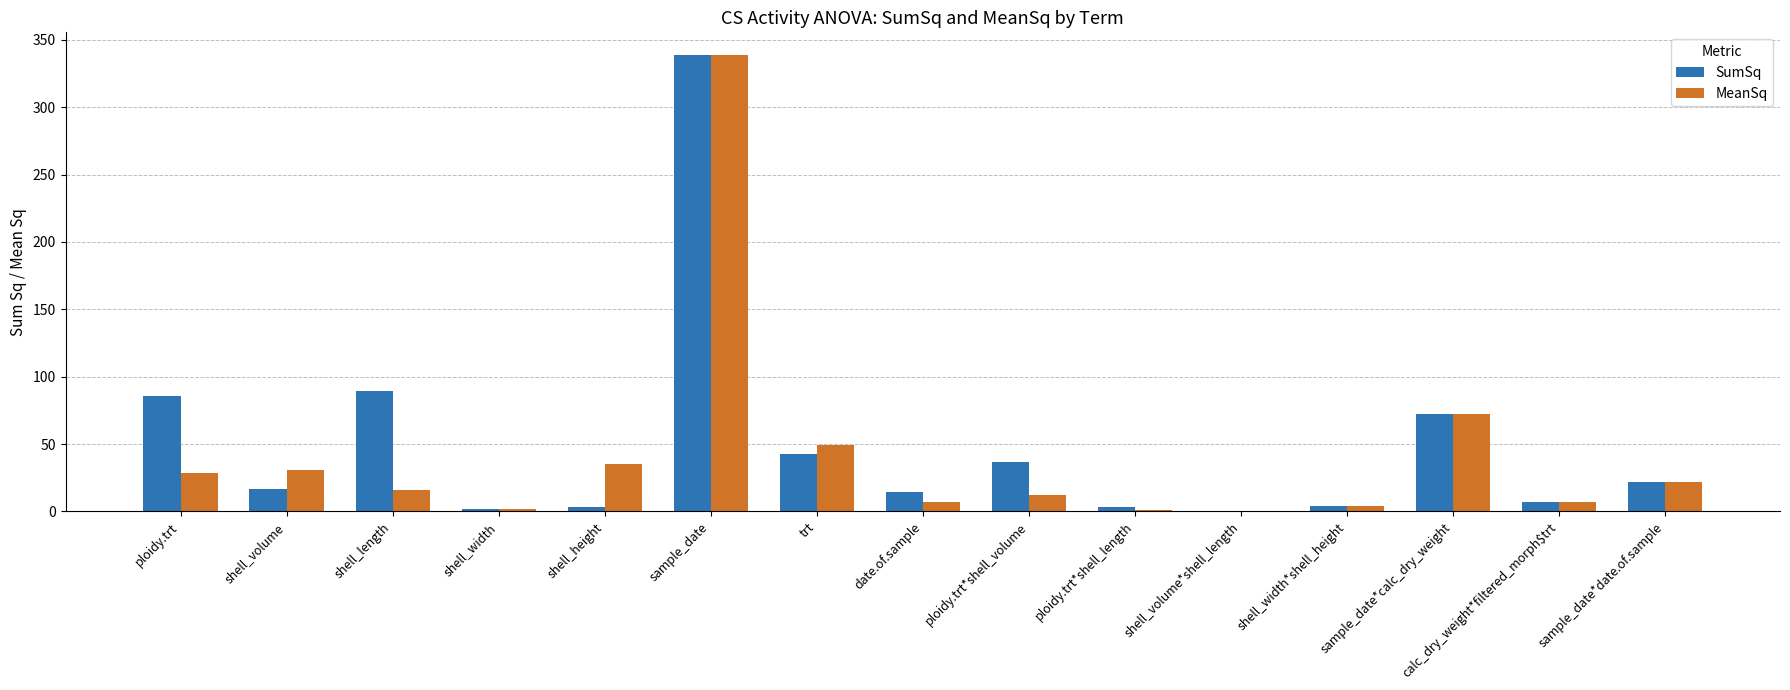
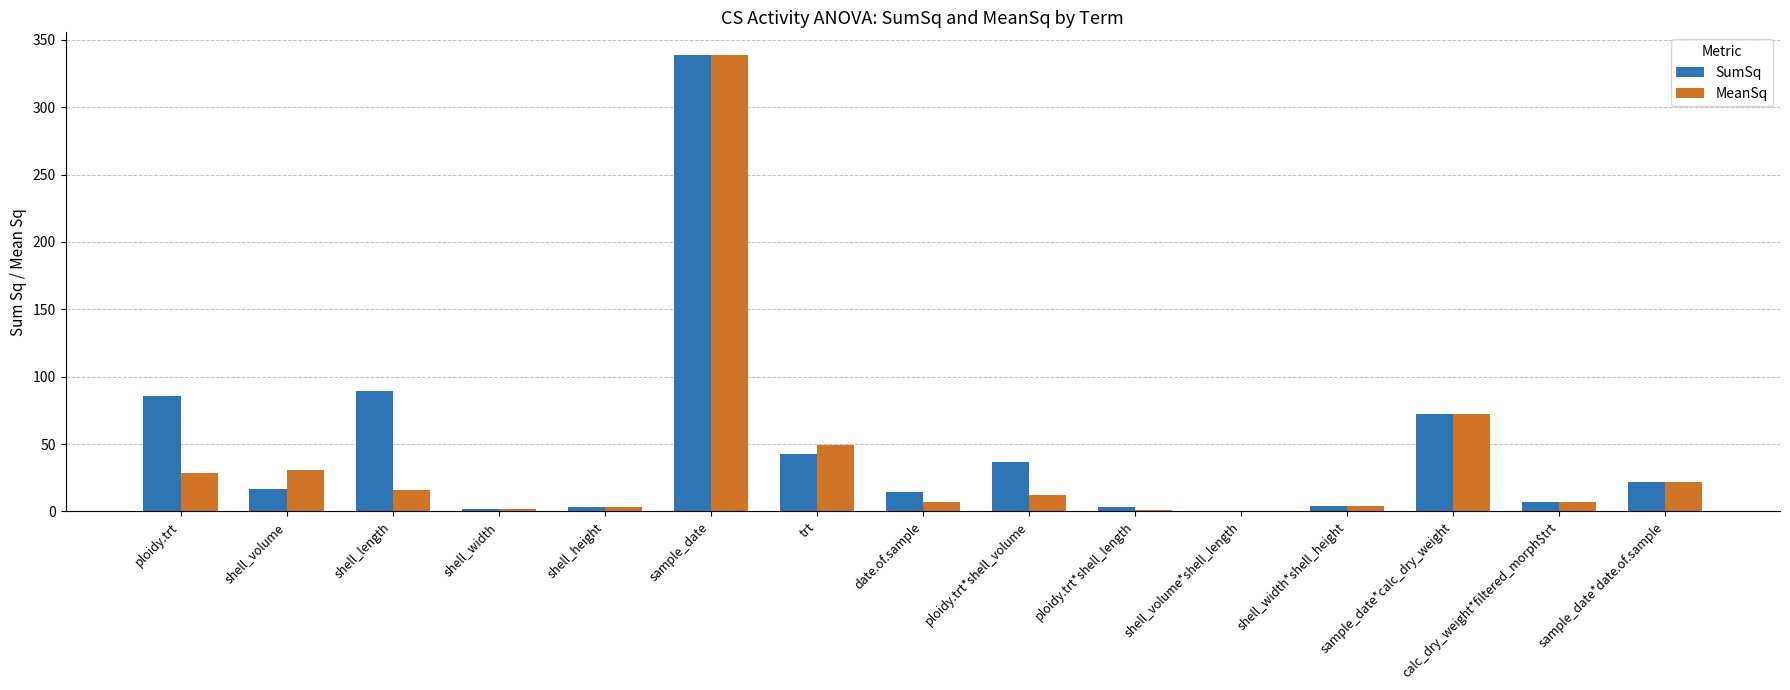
MeanSq, shell_height: 35 -> 3
